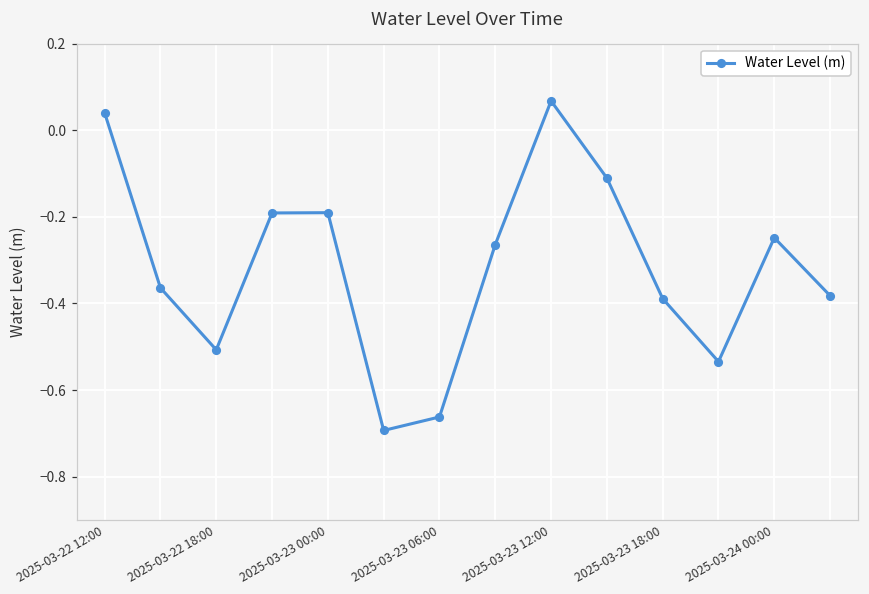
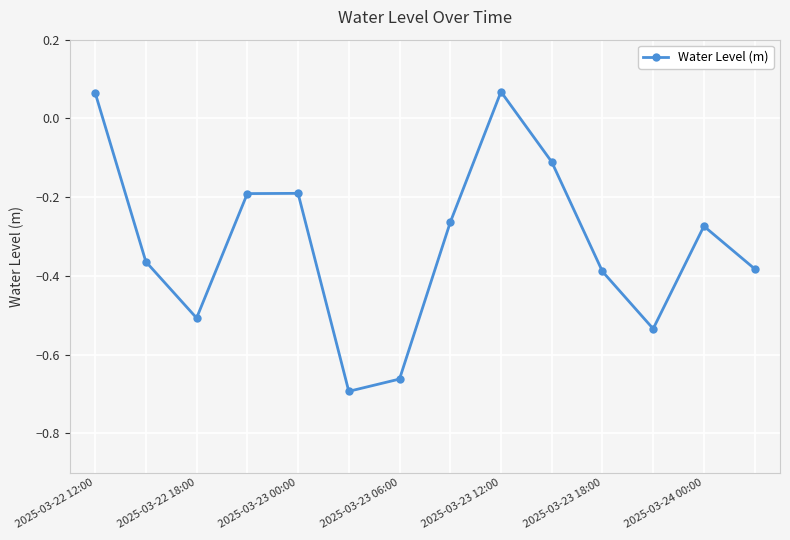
2025-03-22 12:00: 0.04 -> 0.07
2025-03-24 00:00: -0.25 -> -0.27
